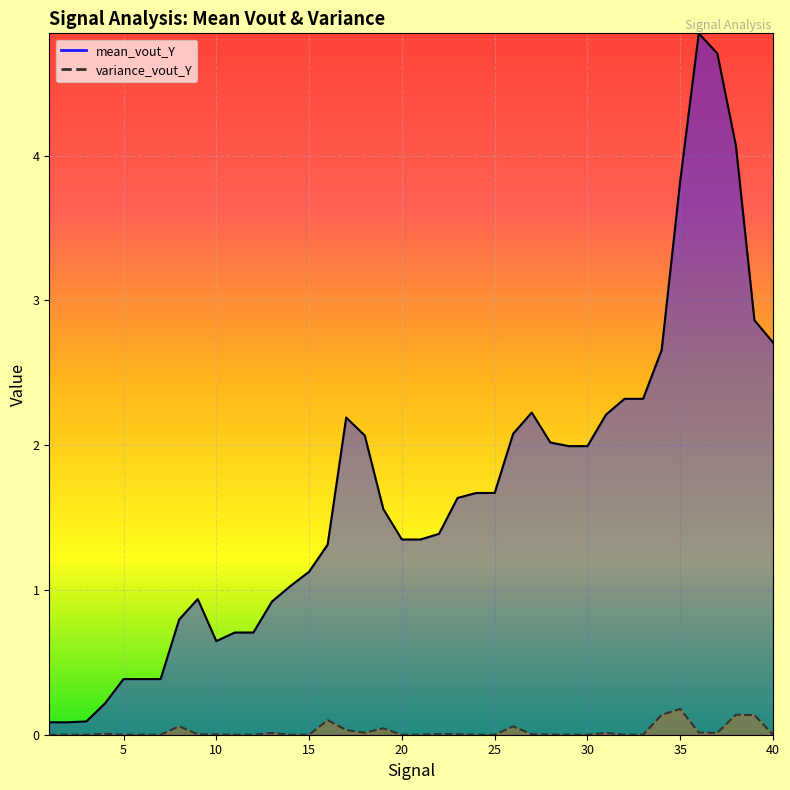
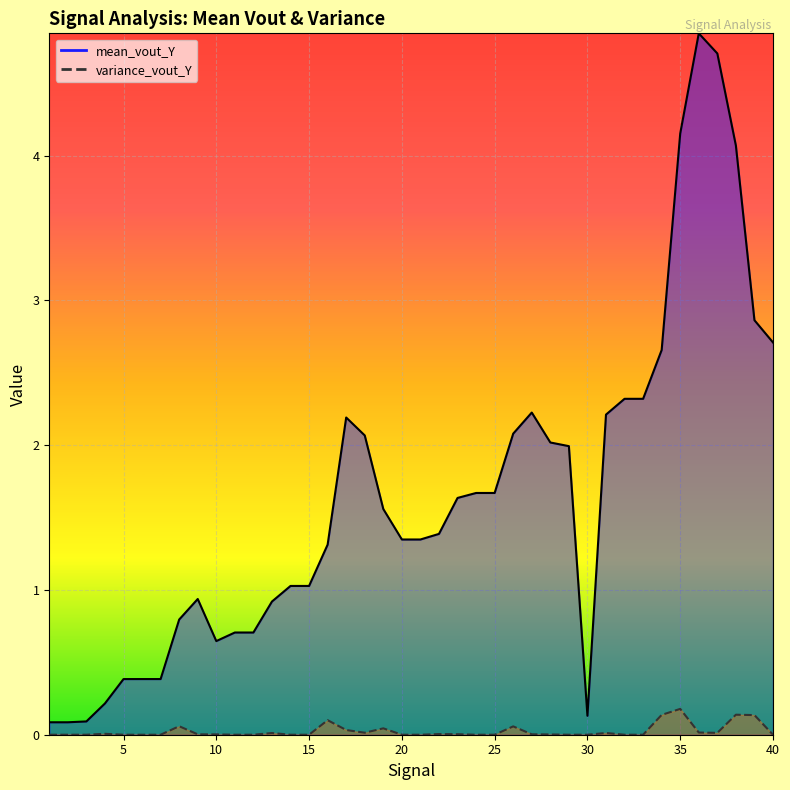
mean_vout_Y, 15: 1.13 -> 1.03
mean_vout_Y, 30: 1.99 -> 0.13
mean_vout_Y, 35: 3.83 -> 4.15
